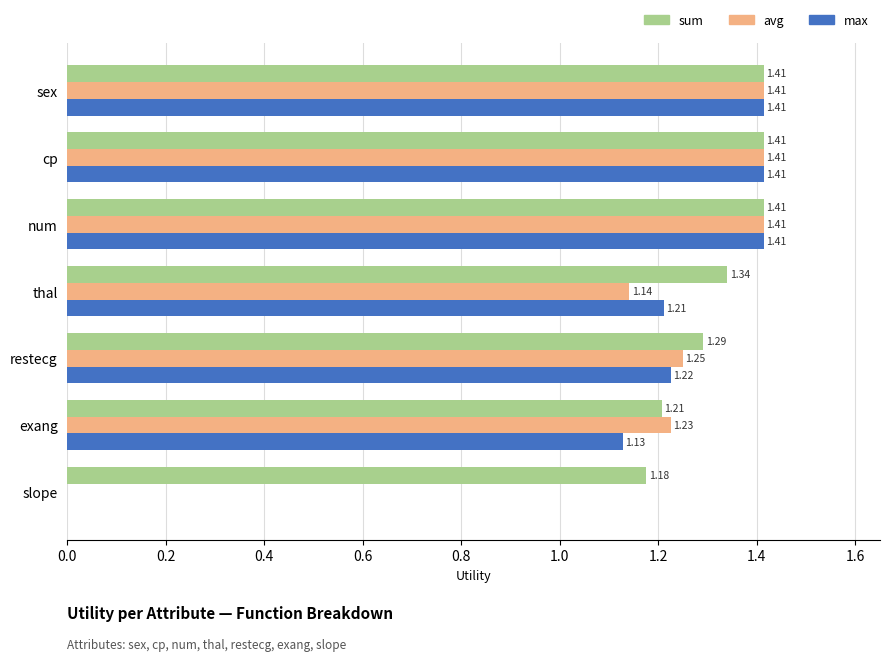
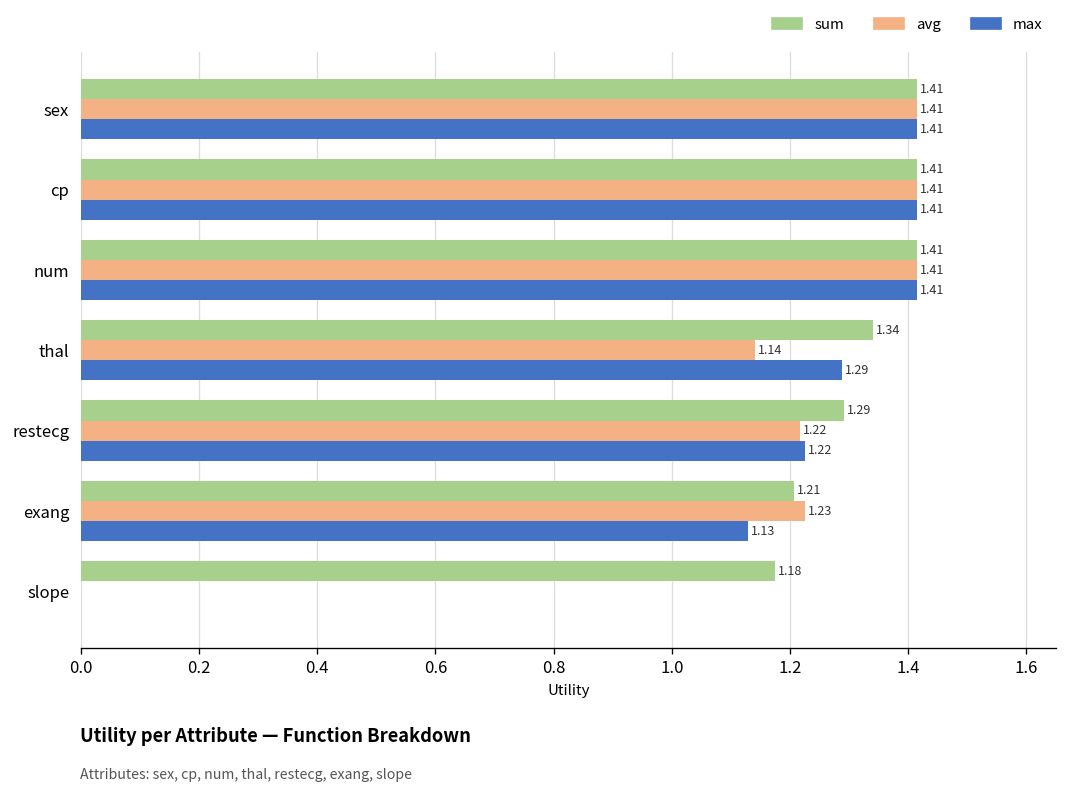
max, thal: 1.21 -> 1.29
avg, restecg: 1.25 -> 1.22
